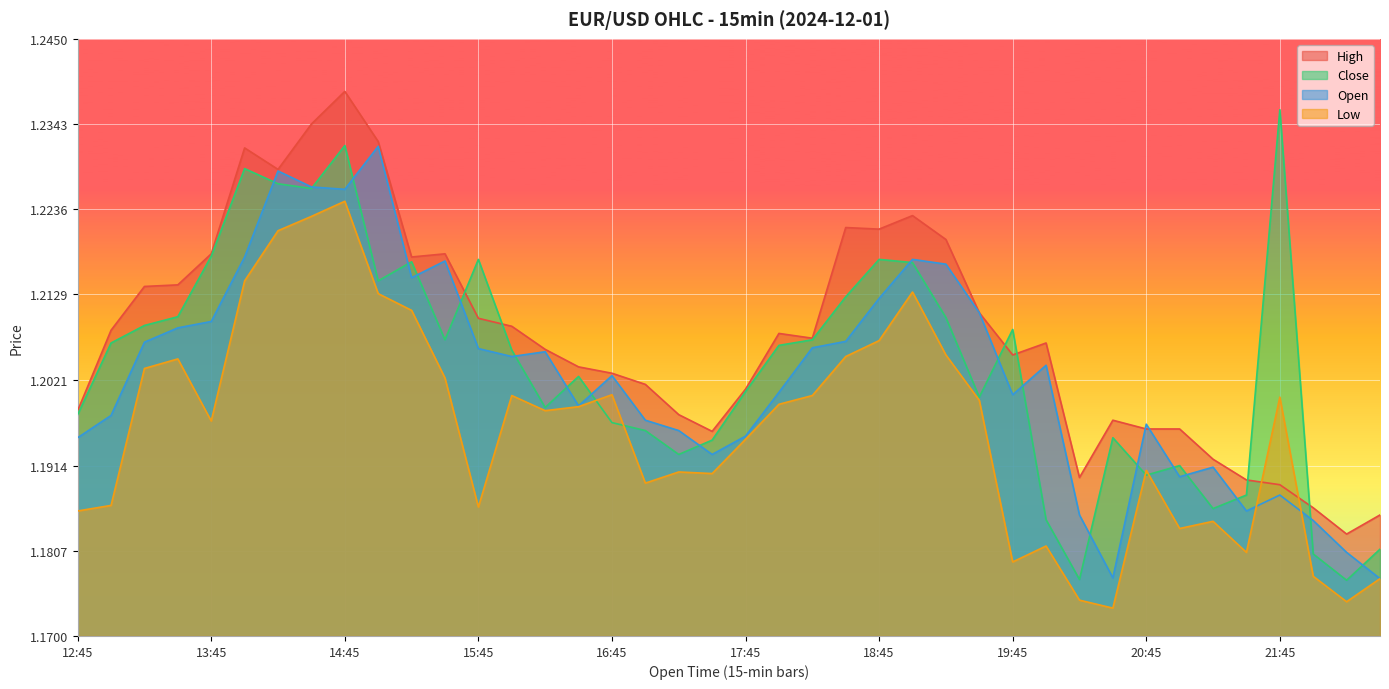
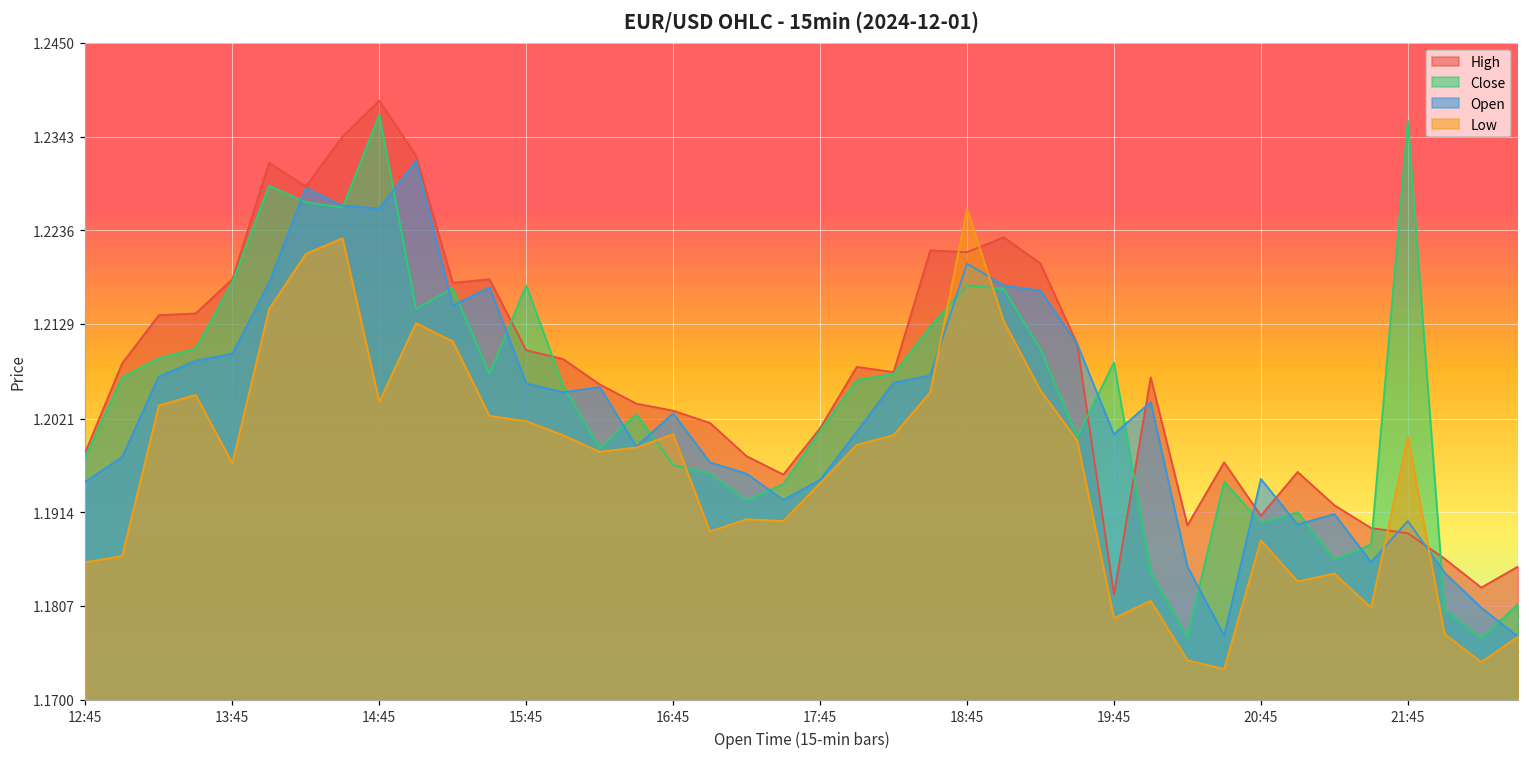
Close, 14:45: 1.232 -> 1.237
Low, 14:45: 1.225 -> 1.204
Low, 15:45: 1.186 -> 1.202
Open, 18:45: 1.212 -> 1.220
Low, 18:45: 1.207 -> 1.226
High, 19:45: 1.205 -> 1.182
High, 20:45: 1.196 -> 1.191
Open, 20:45: 1.197 -> 1.195
Low, 20:45: 1.191 -> 1.188
Open, 21:45: 1.188 -> 1.190
